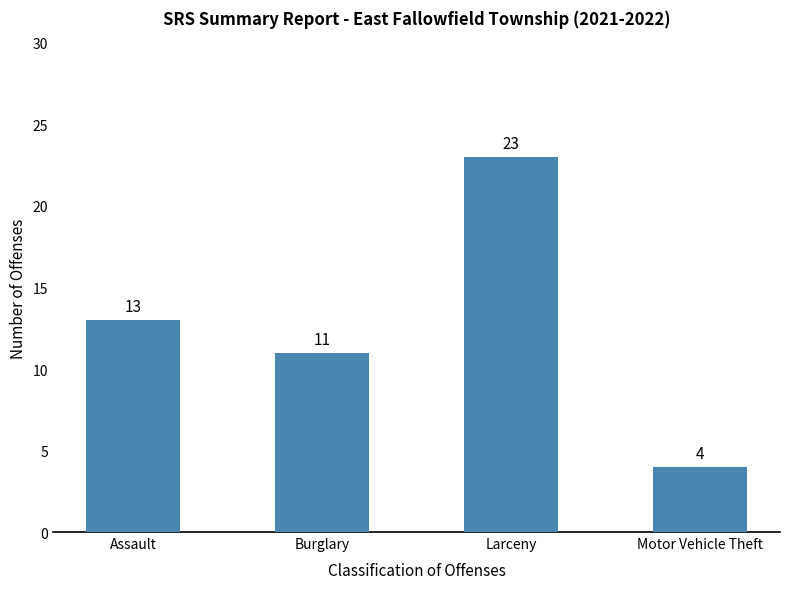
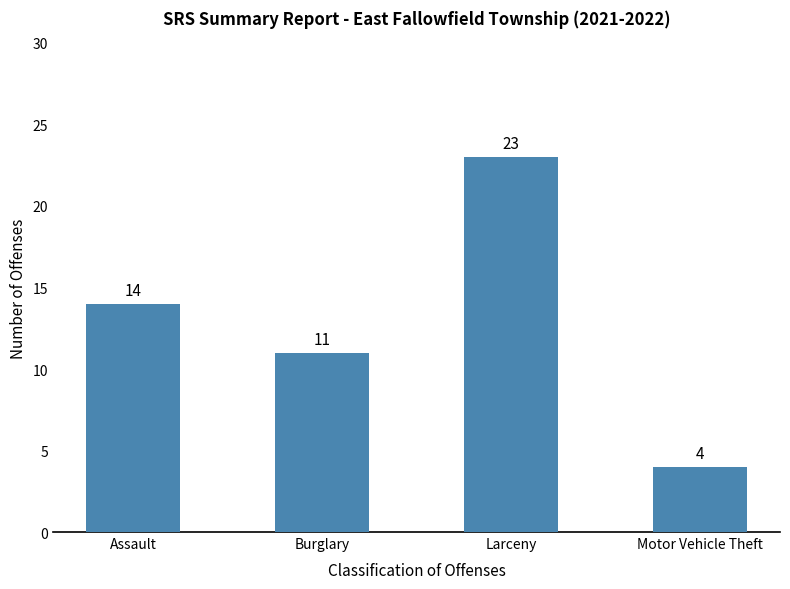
Assault: 13 -> 14
